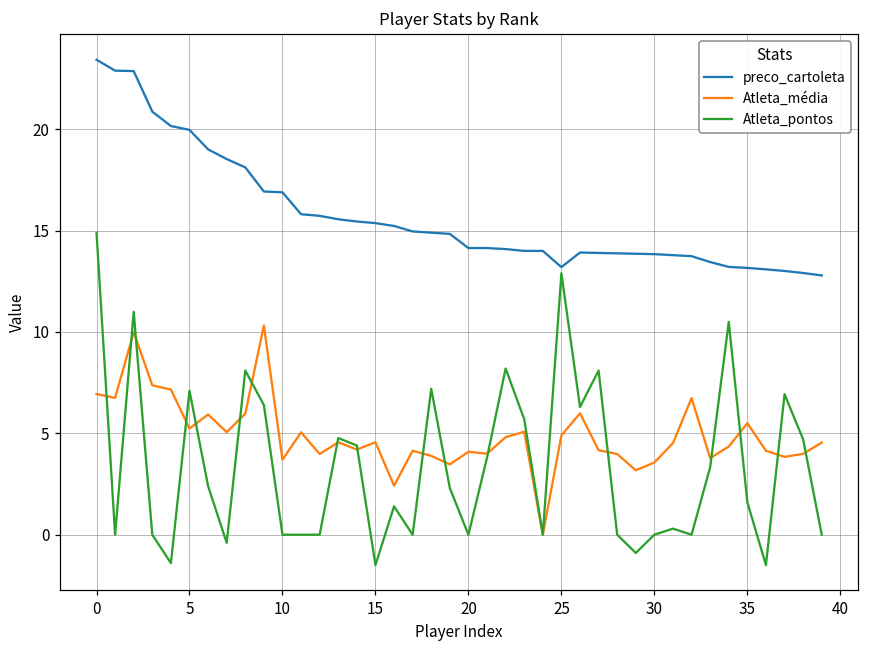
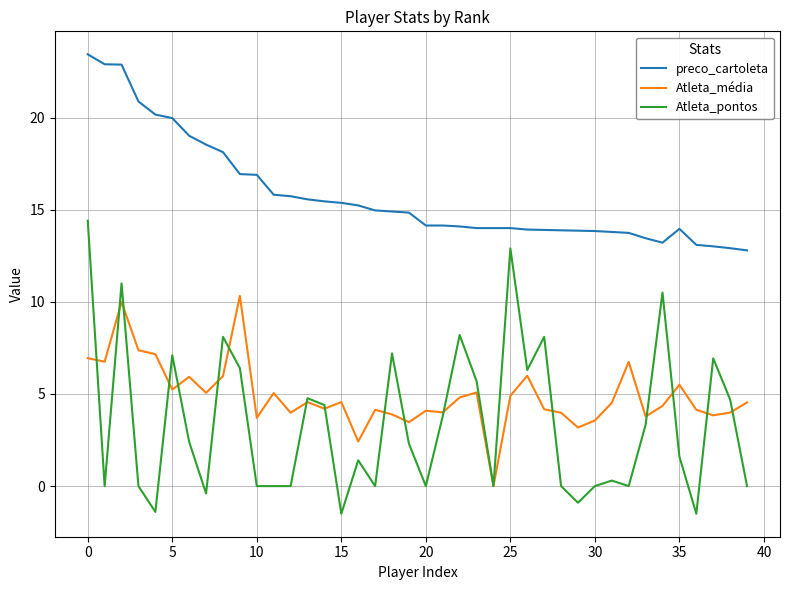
Atleta_pontos, 0: 14.9 -> 14.4
preco_cartoleta, 25: 13.2 -> 14.0
preco_cartoleta, 35: 13.2 -> 14.0
